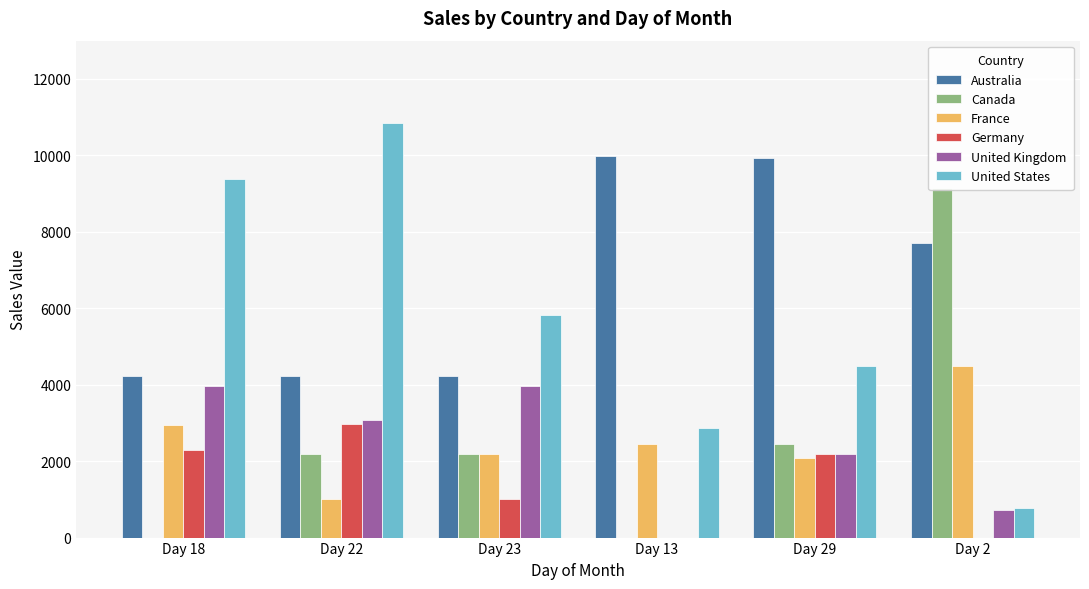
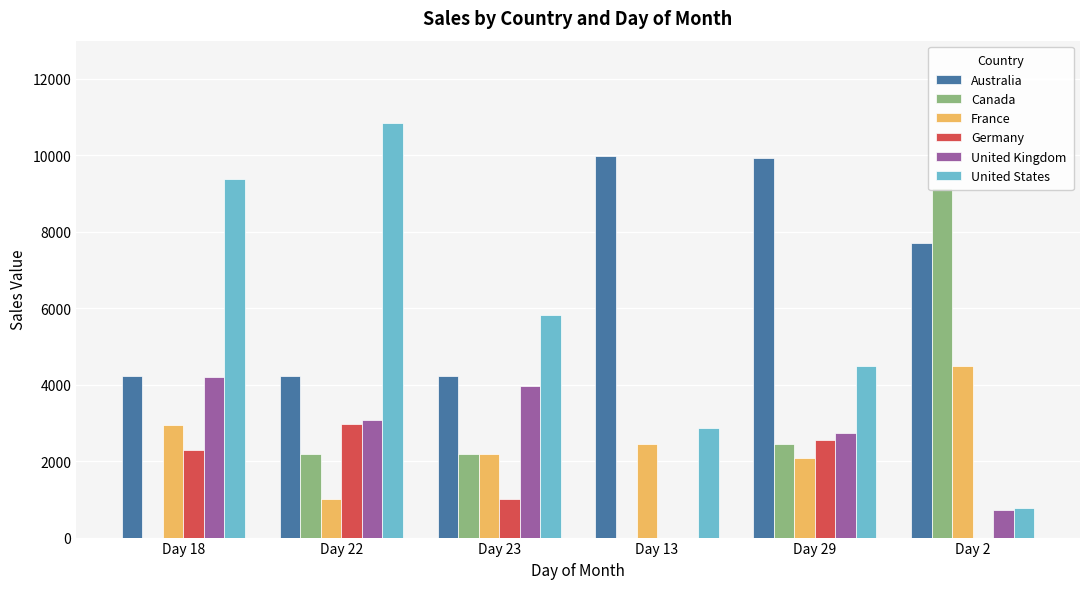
United Kingdom, Day 18: 4000 -> 4200
Germany, Day 29: 2200 -> 2500
United Kingdom, Day 29: 2200 -> 2700
